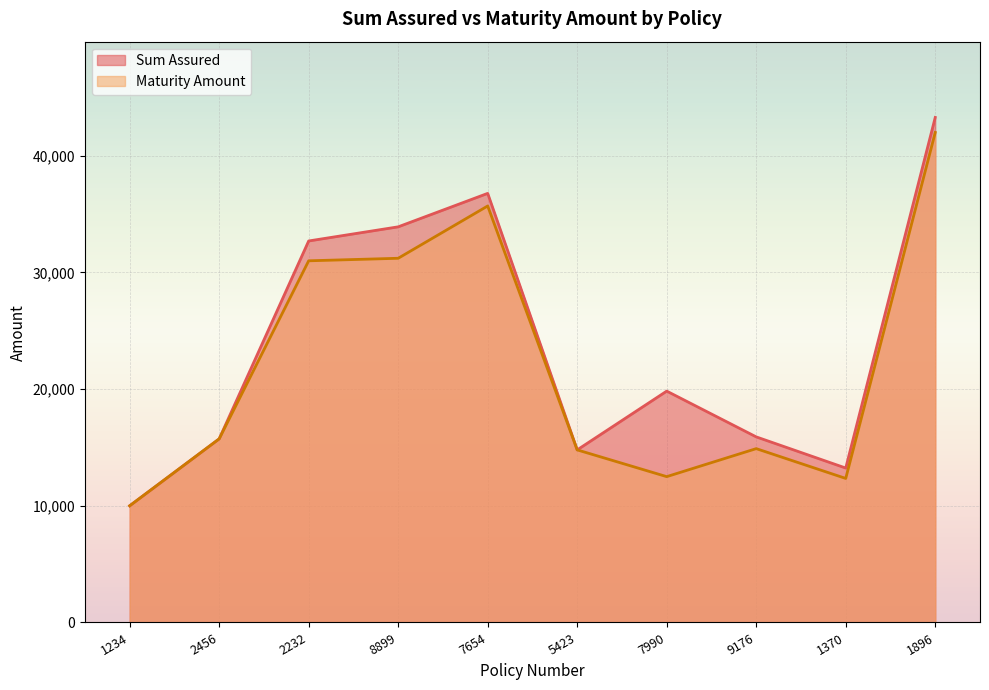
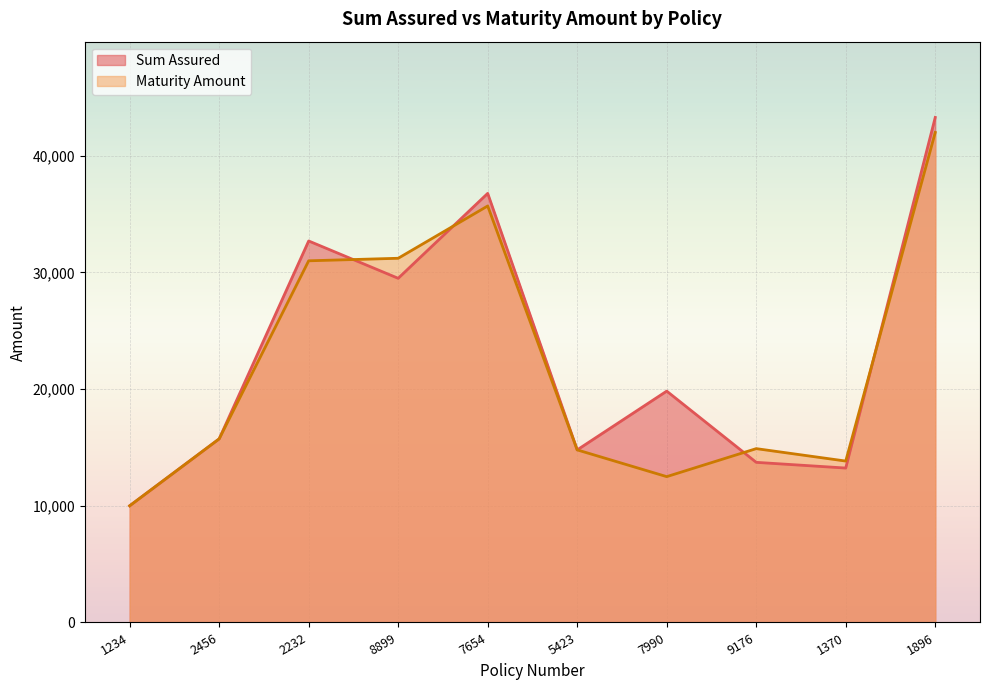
Sum Assured, 8899: 33,900 -> 29,500
Sum Assured, 9176: 15,900 -> 13,700
Maturity Amount, 1370: 12,300 -> 13,800
